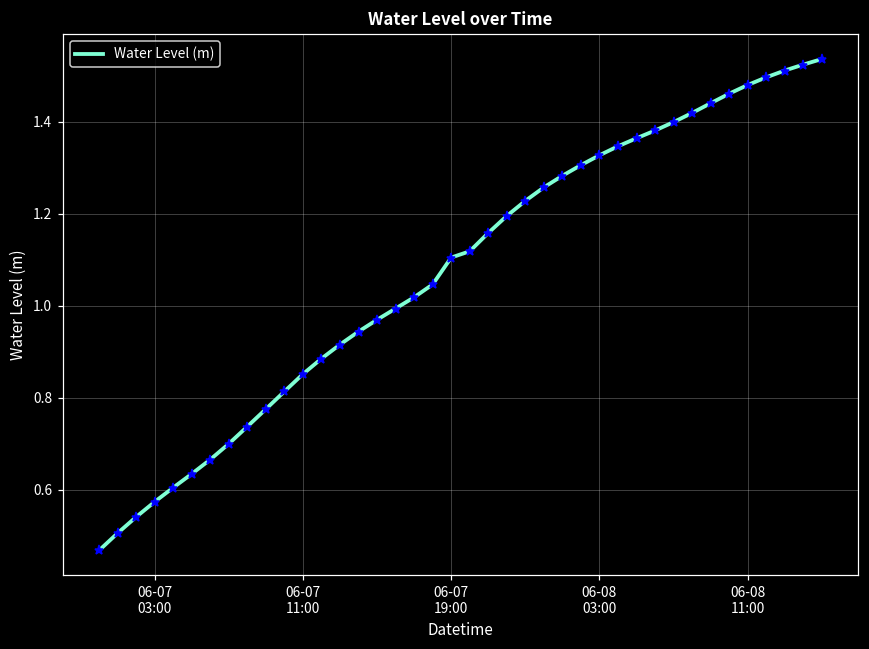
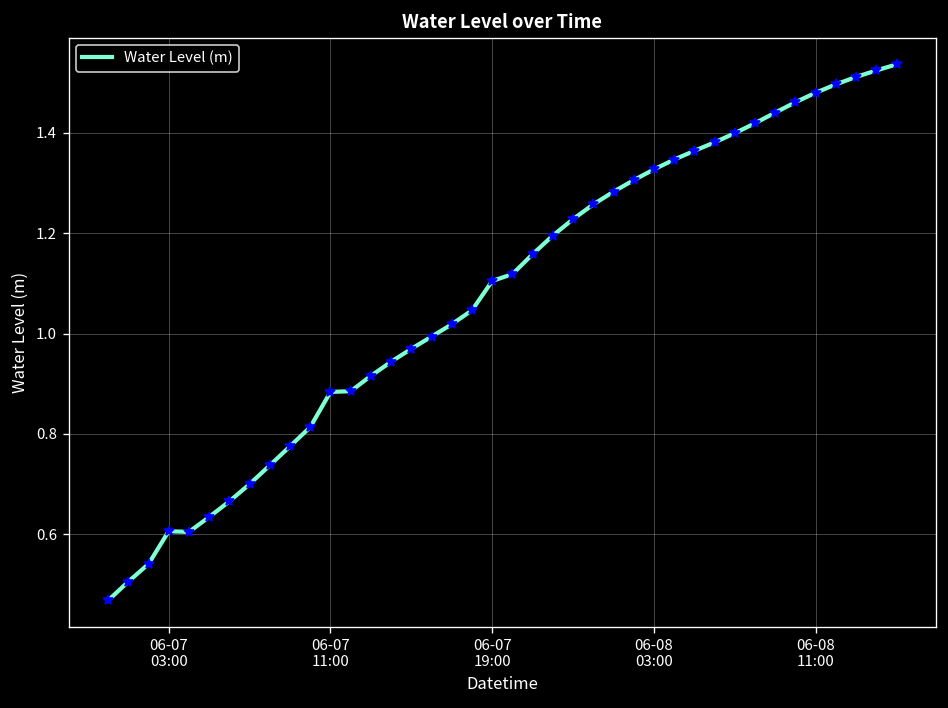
06-07 03:00: 0.57 -> 0.61
06-07 11:00: 0.85 -> 0.88
